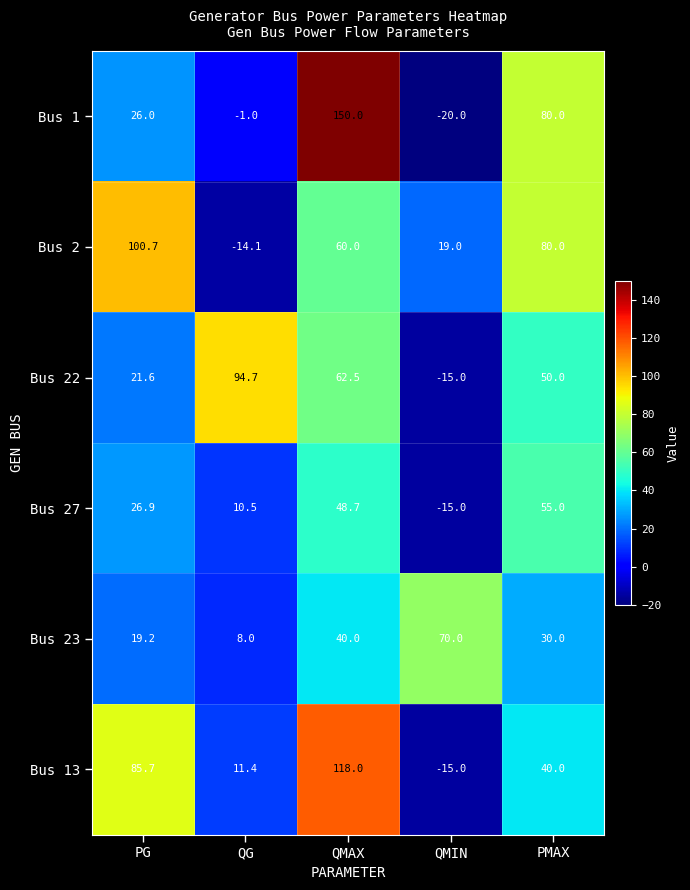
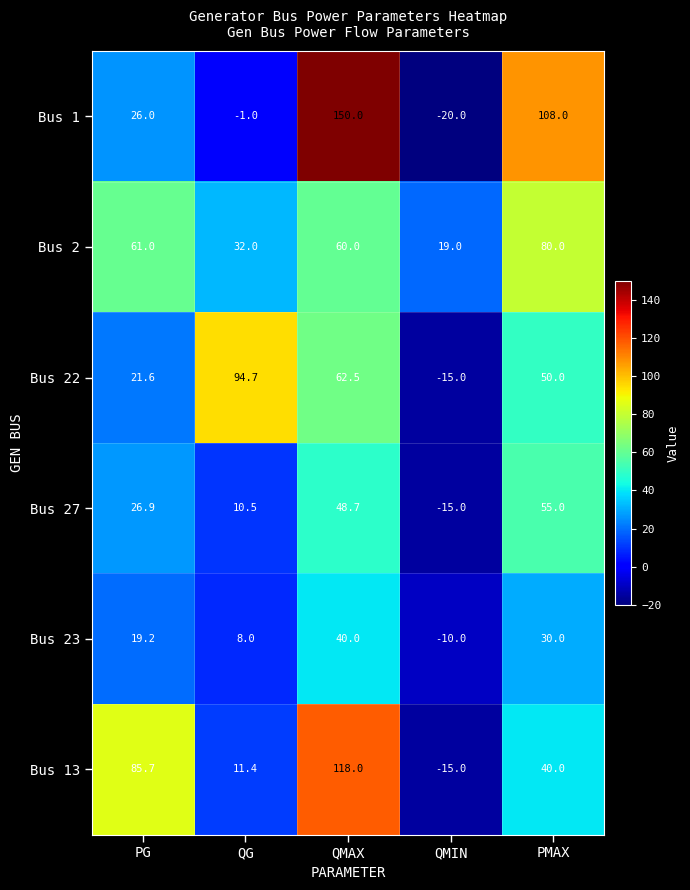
Bus 1, PMAX: 80.0 -> 108.0
Bus 2, PG: 100.7 -> 61.0
Bus 2, QG: -14.1 -> 32.0
Bus 23, QMIN: 70.0 -> -10.0
